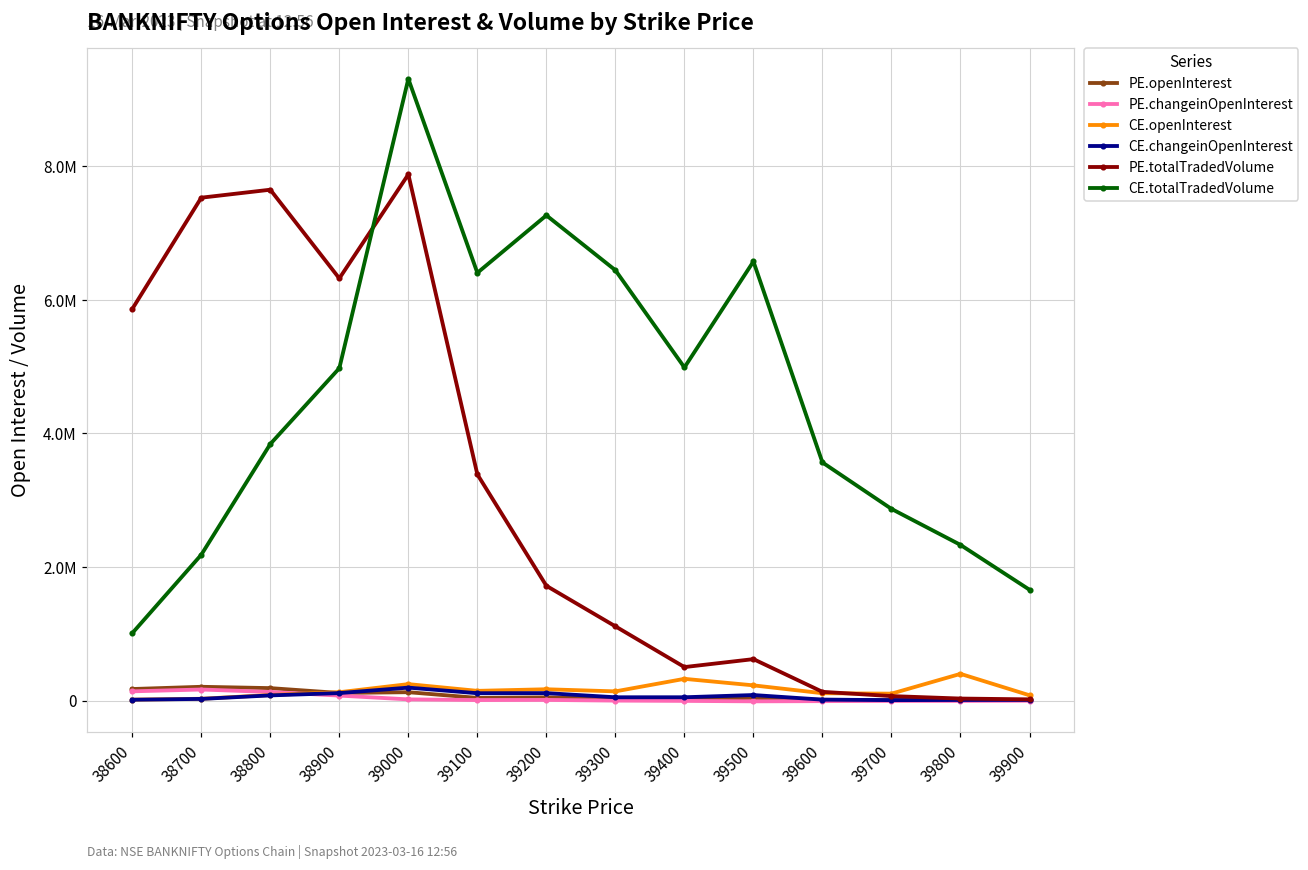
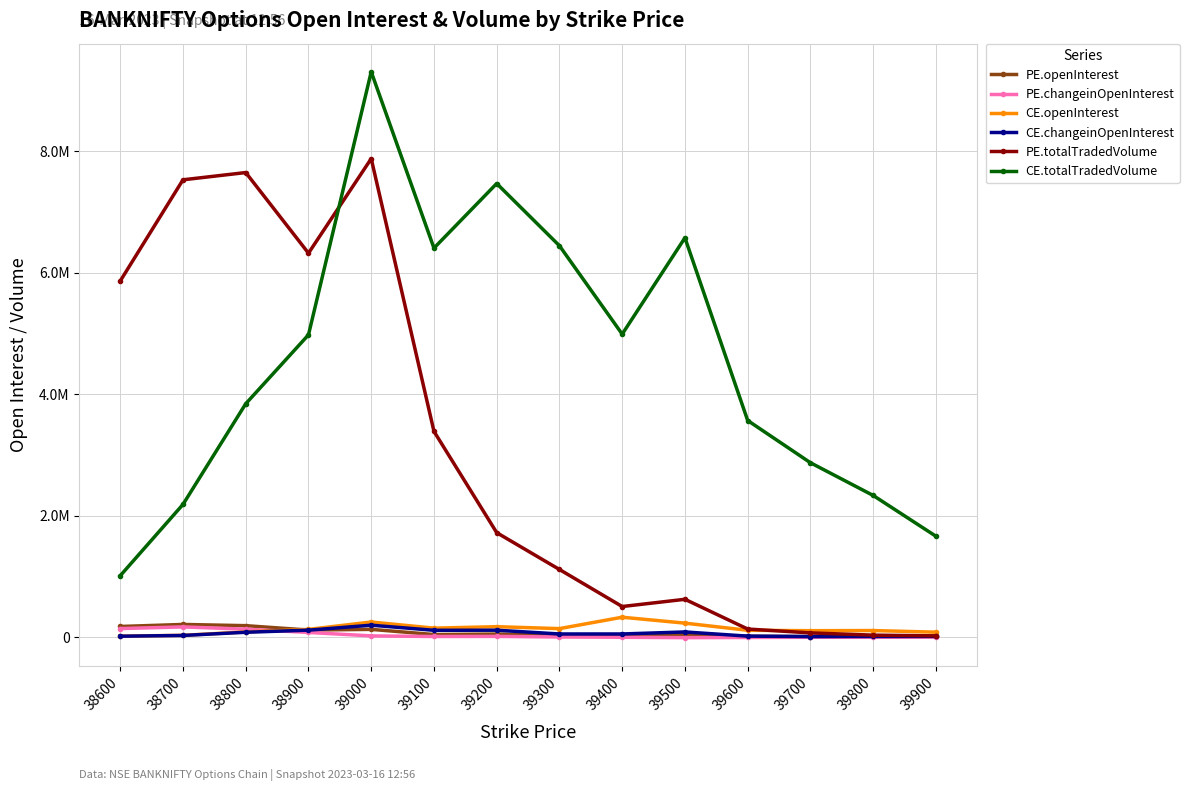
CE.totalTradedVolume, 39200: 7300000 -> 7500000
CE.openInterest, 39800: 400000 -> 100000
